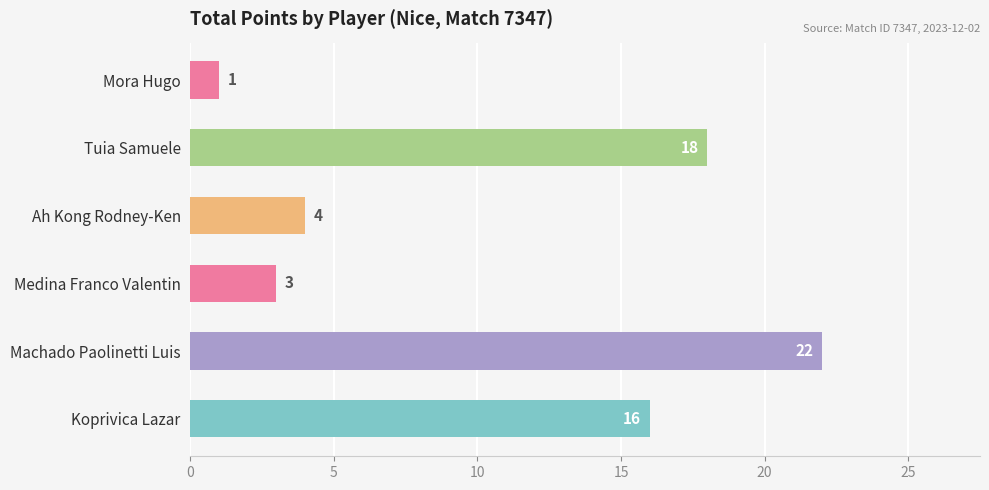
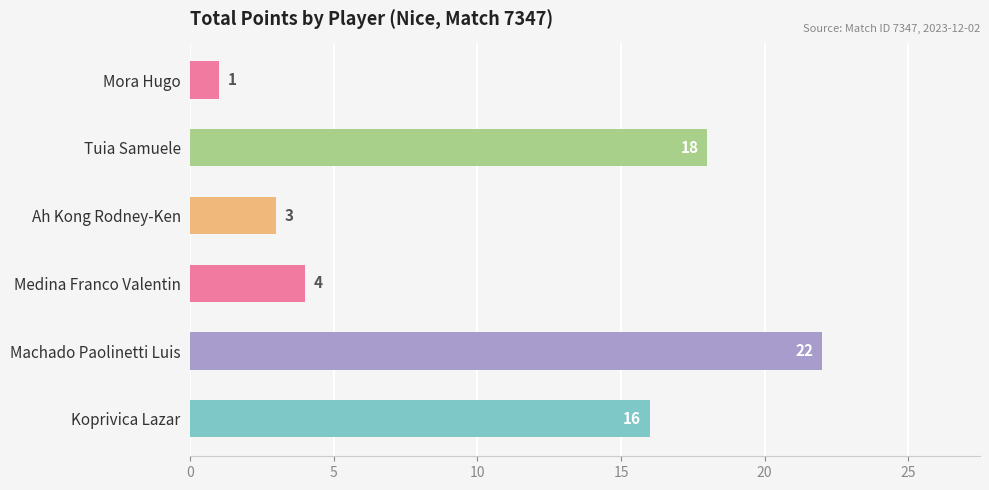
Ah Kong Rodney-Ken: 4 -> 3
Medina Franco Valentin: 3 -> 4
